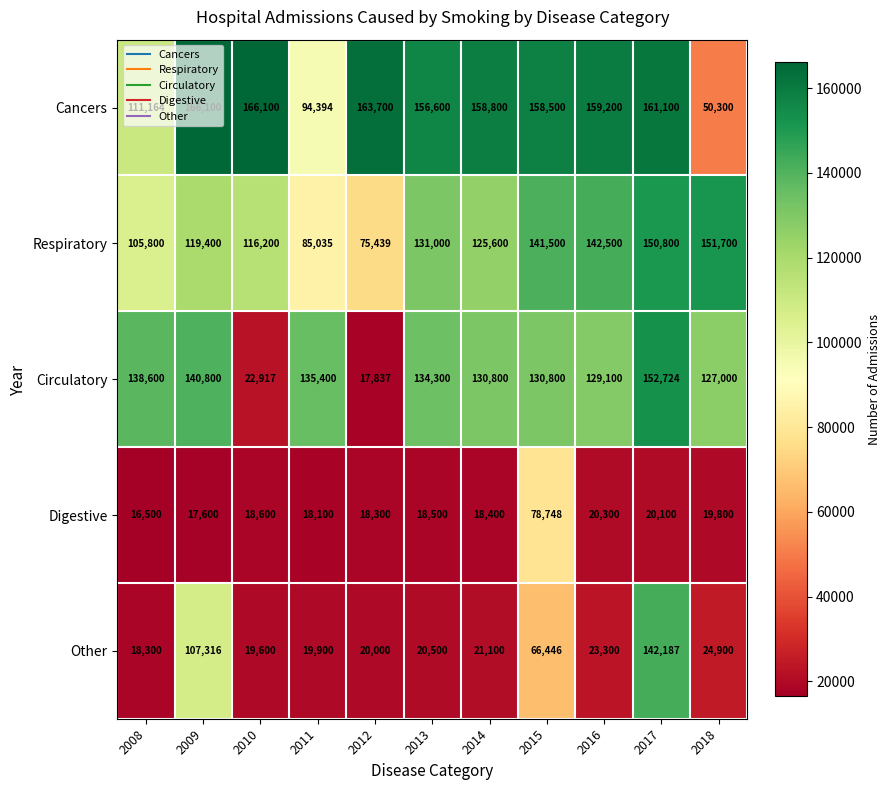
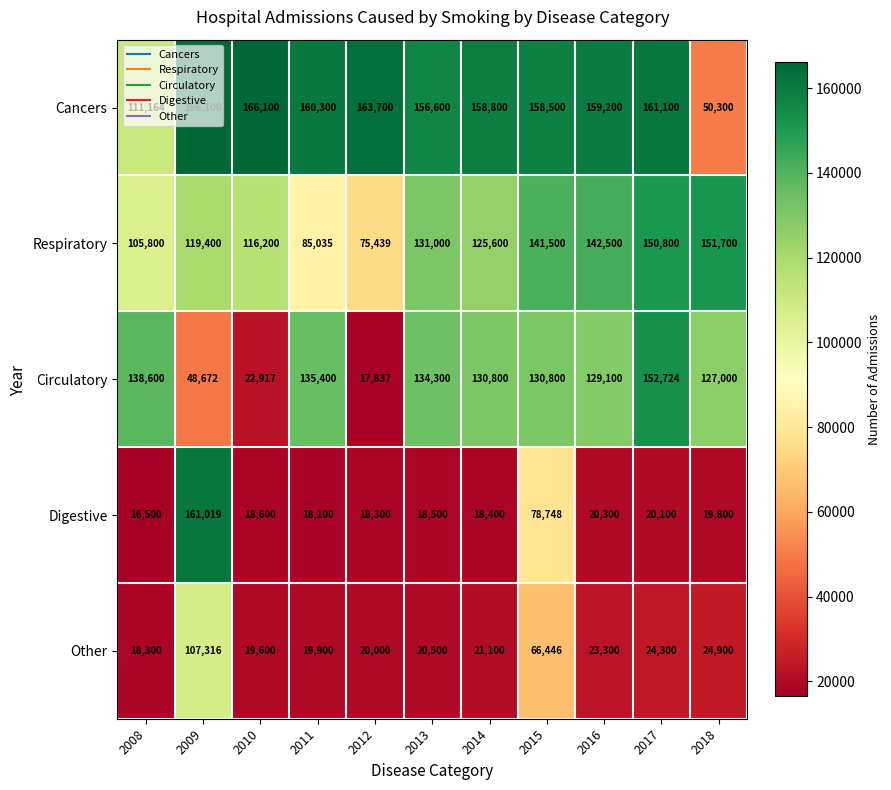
Cancers, 2011: 94,394 -> 160,300
Circulatory, 2009: 140,800 -> 48,672
Digestive, 2009: 17,600 -> 161,019
Other, 2017: 142,187 -> 24,300
